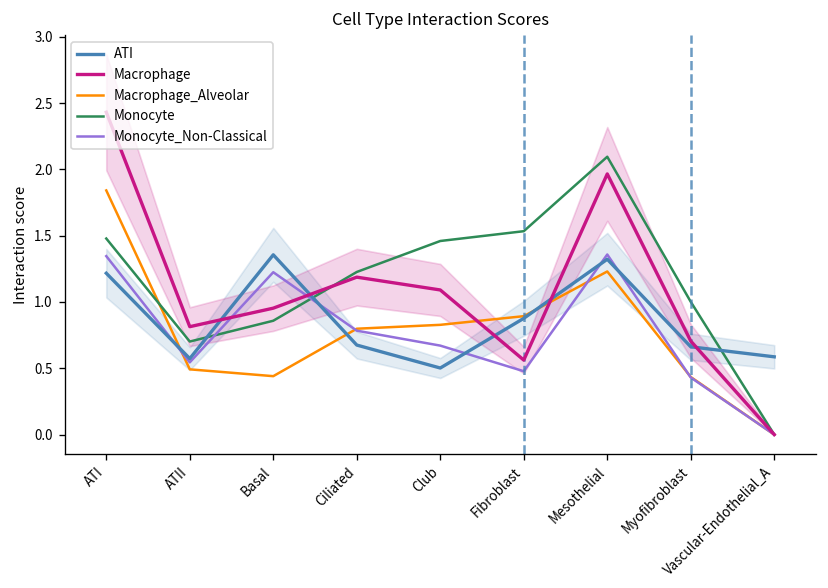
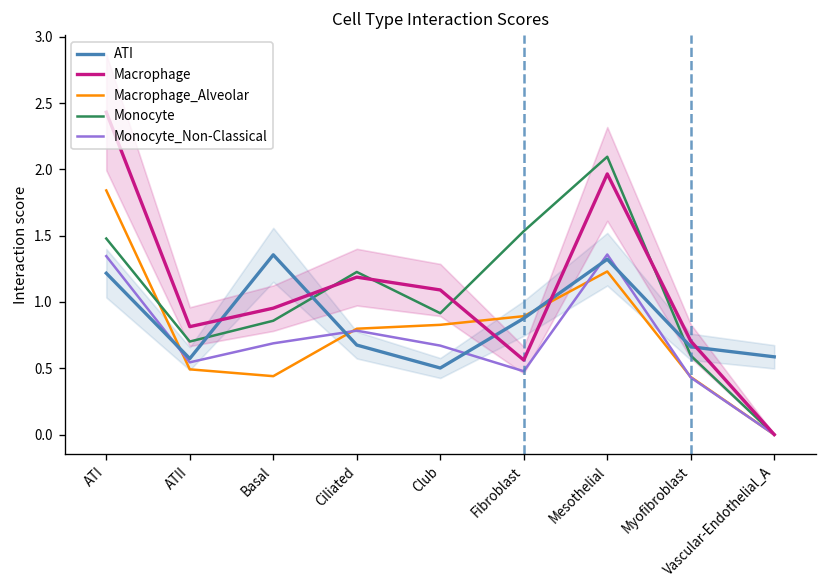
Monocyte_Non-Classical, Basal: 1.22 -> 0.69
Monocyte, Club: 1.46 -> 0.92
Monocyte, Myofibroblast: 1.00 -> 0.60
